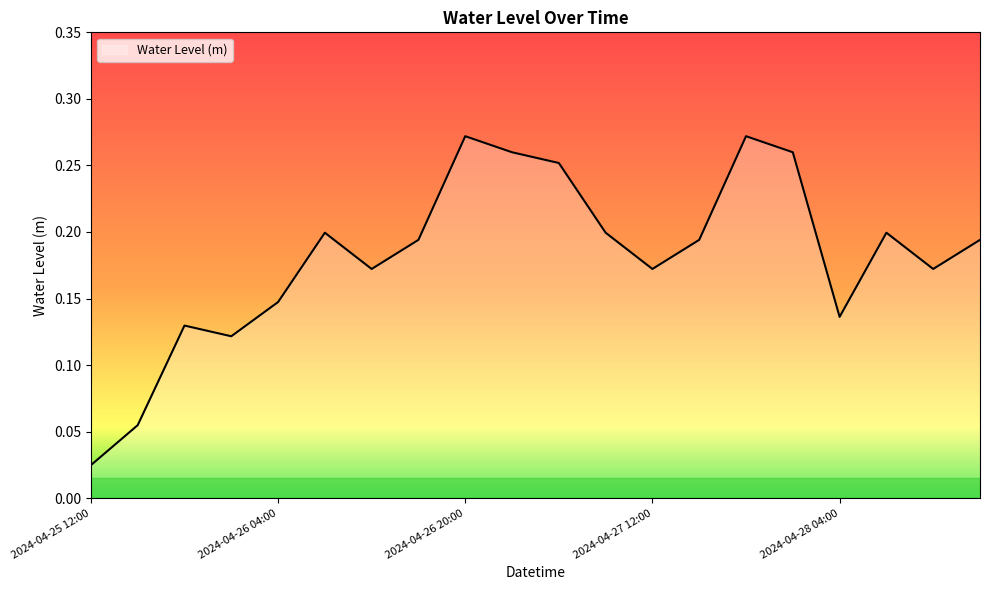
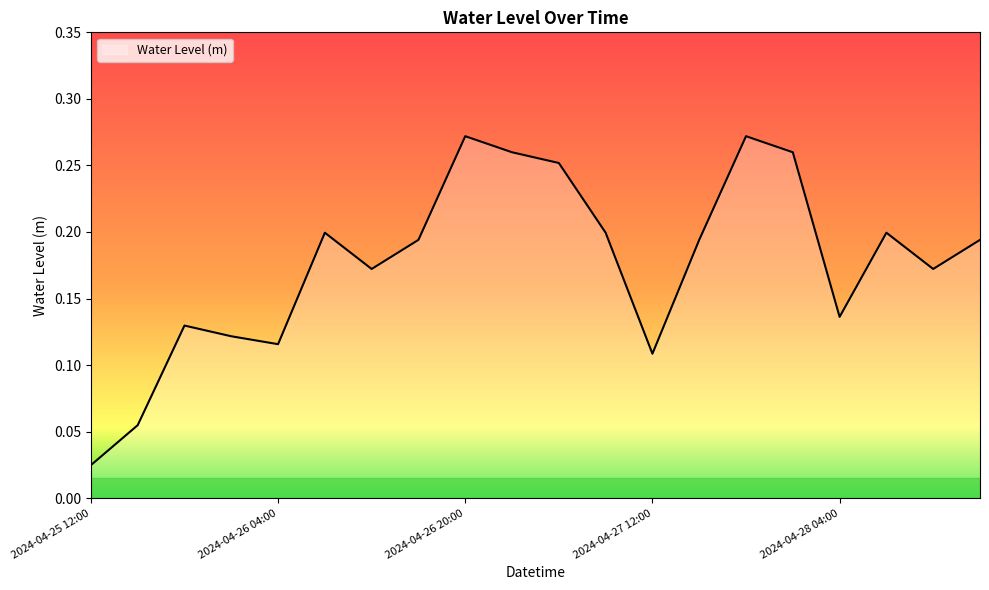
2024-04-26 04:00: 0.147 -> 0.116
2024-04-27 12:00: 0.172 -> 0.109
